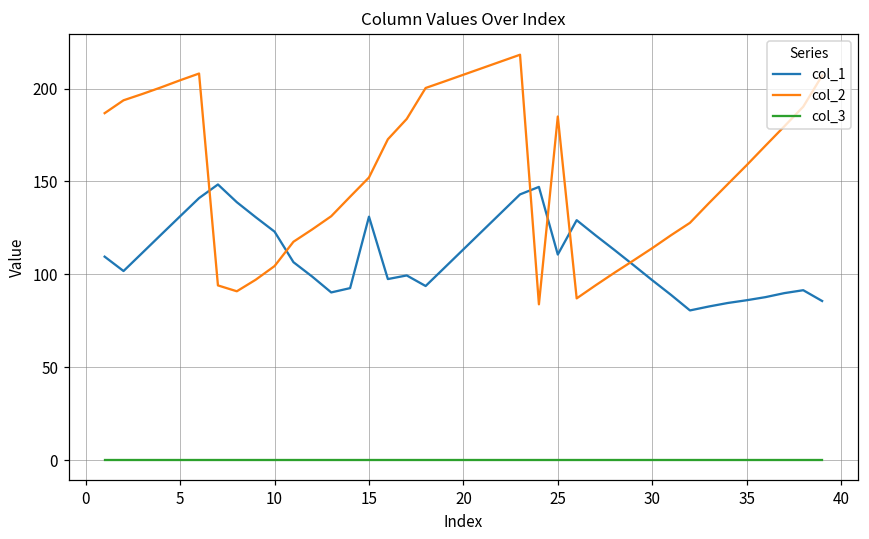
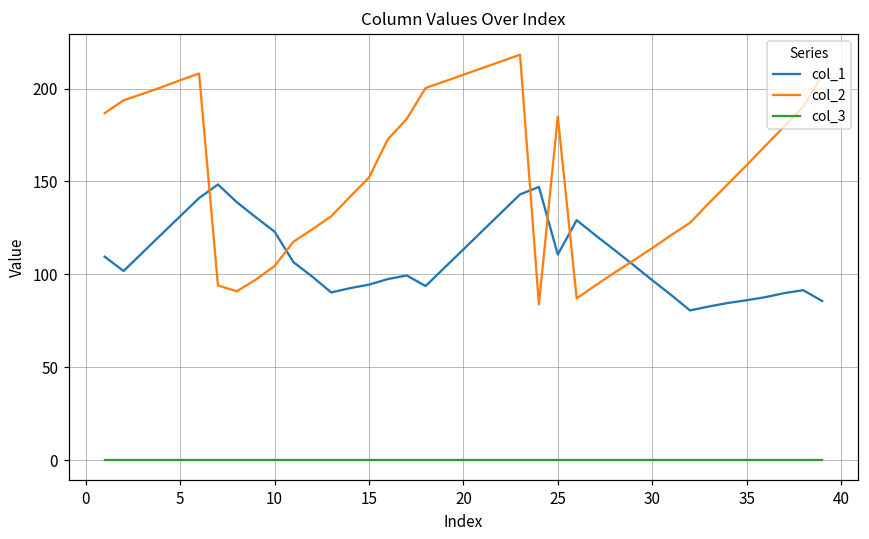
col_1, 15: 131 -> 94
